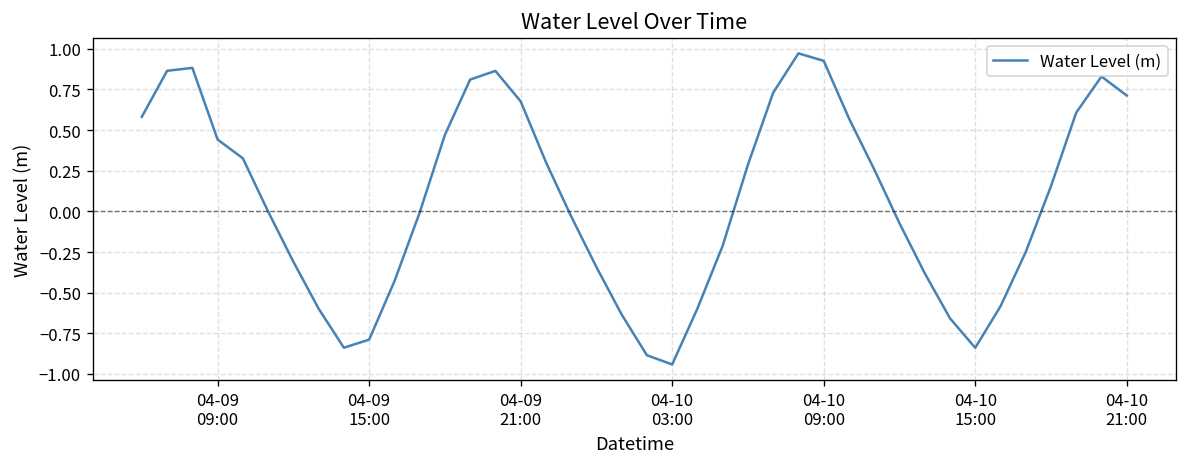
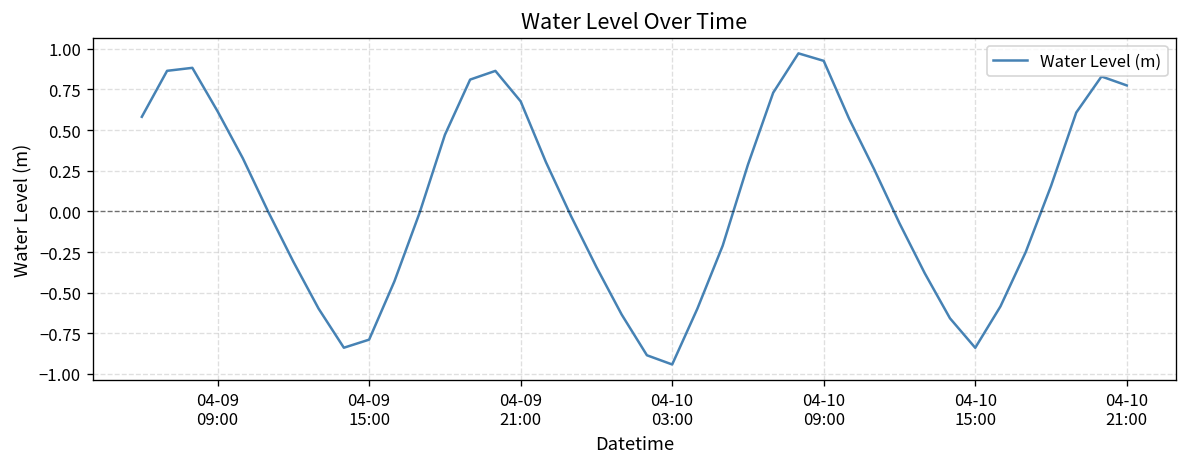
04-09 09:00: 0.44 -> 0.62
04-10 21:00: 0.71 -> 0.78
